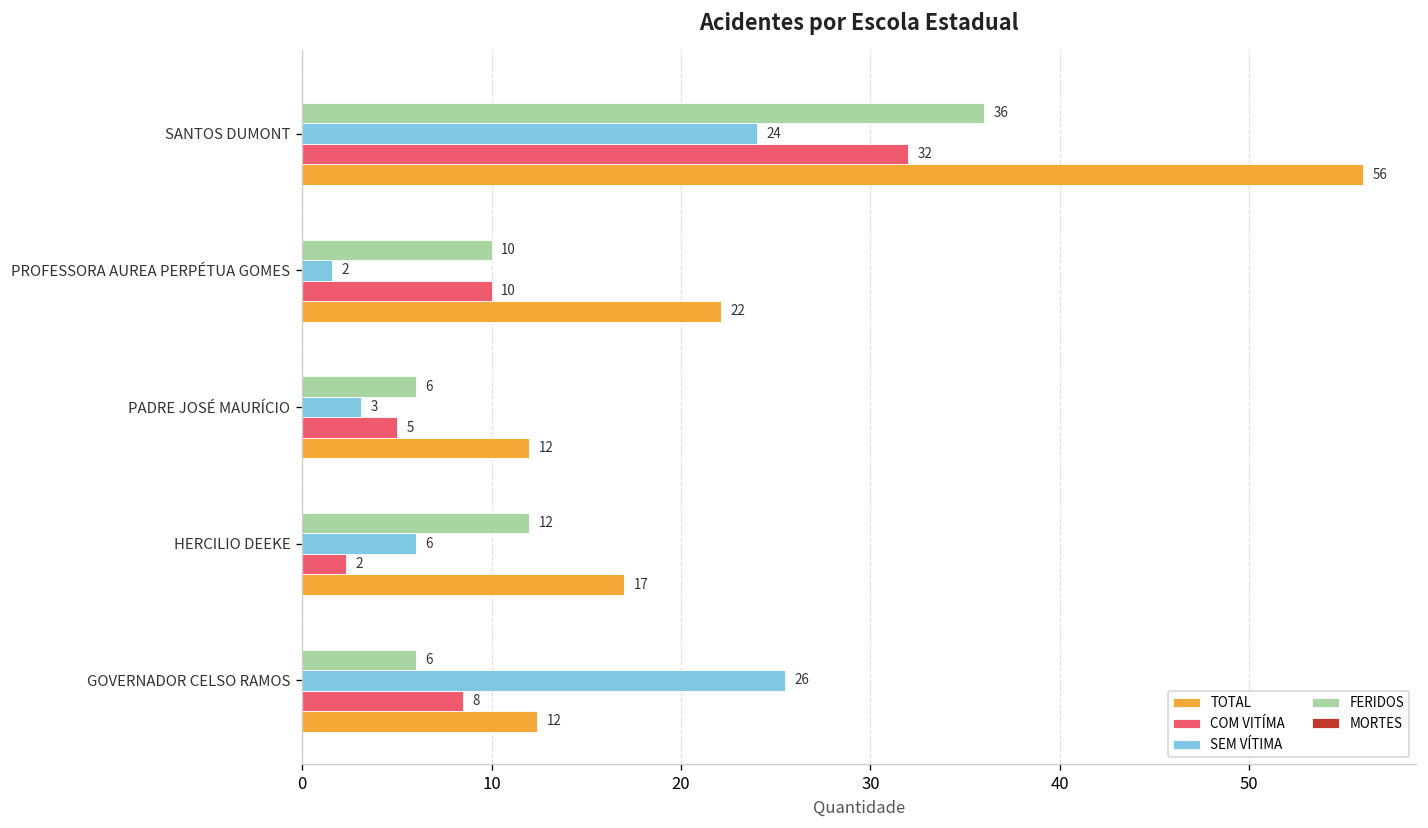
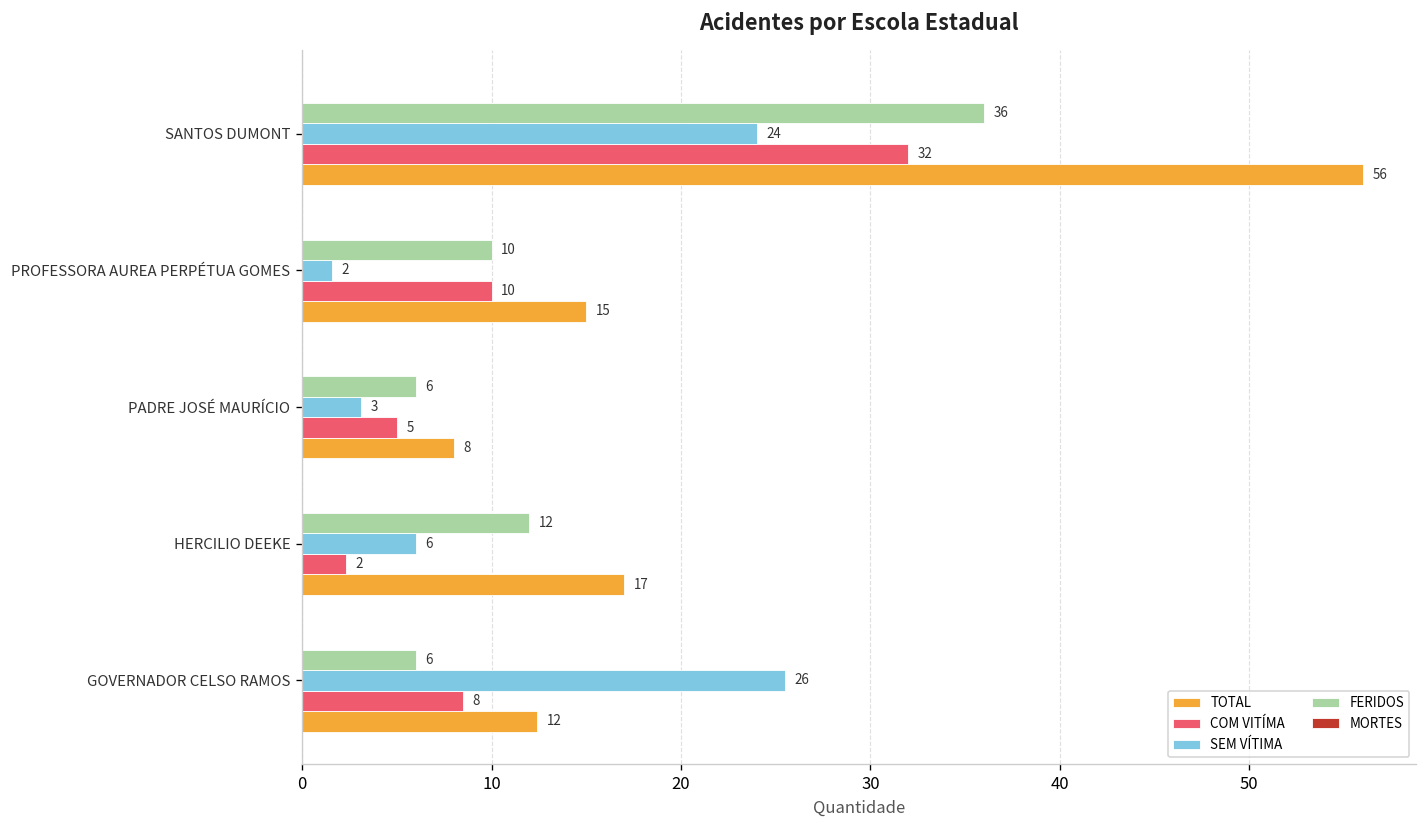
TOTAL, PROFESSORA AUREA PERPÉTUA GOMES: 22 -> 15
TOTAL, PADRE JOSÉ MAURÍCIO: 12 -> 8
